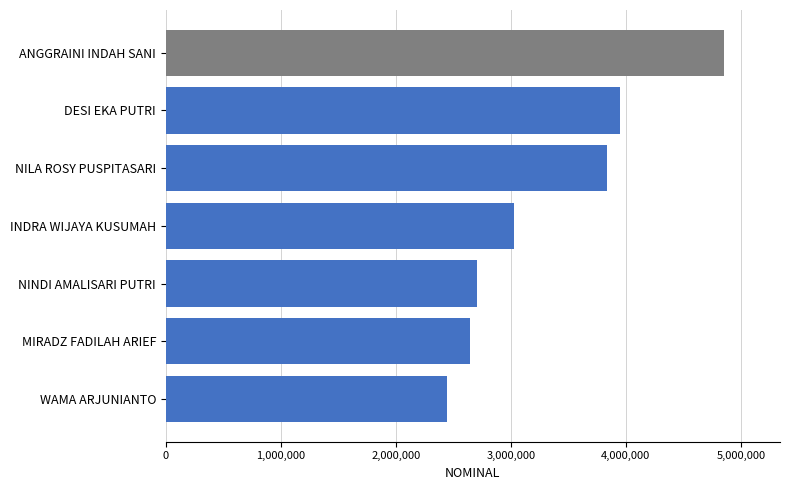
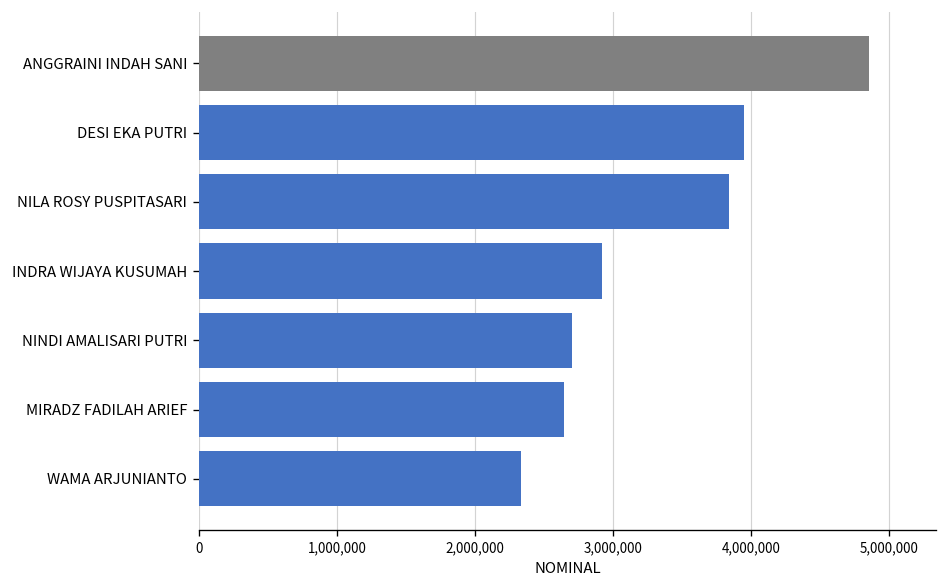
INDRA WIJAYA KUSUMAH: 3,030,000 -> 2,920,000
WAMA ARJUNIANTO: 2,440,000 -> 2,340,000
